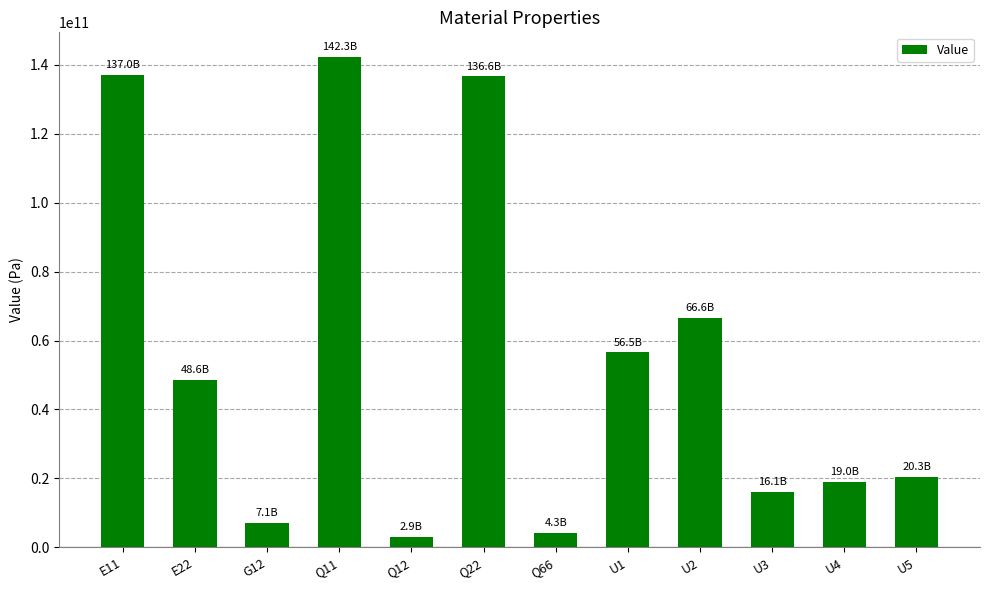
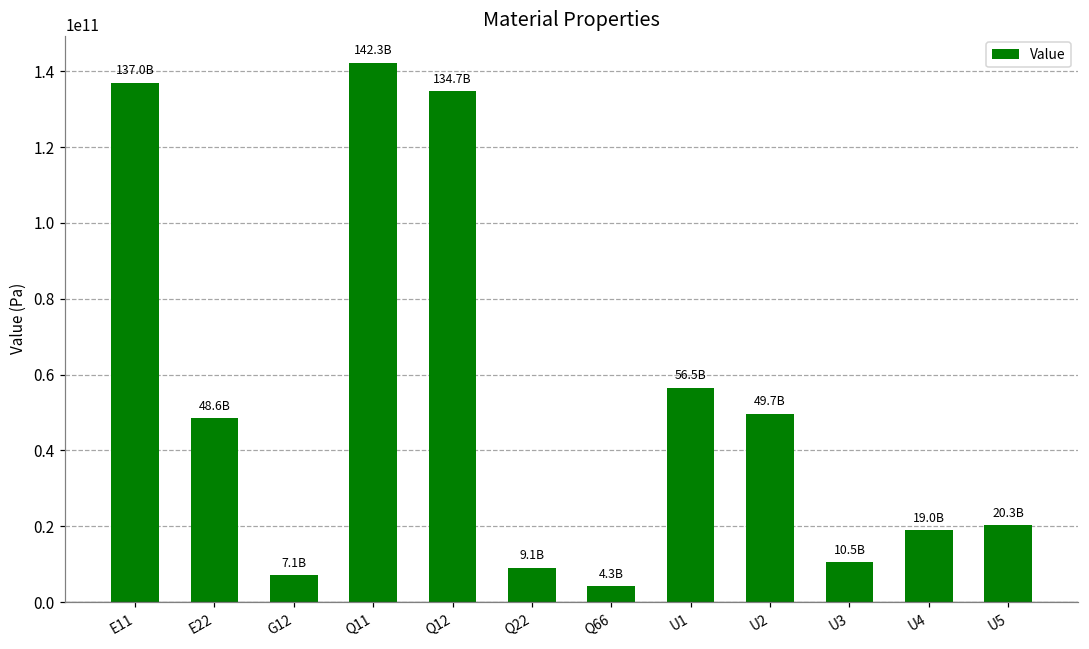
Q12: 2.9B -> 134.7B
Q22: 136.6B -> 9.1B
U2: 66.6B -> 49.7B
U3: 16.1B -> 10.5B
